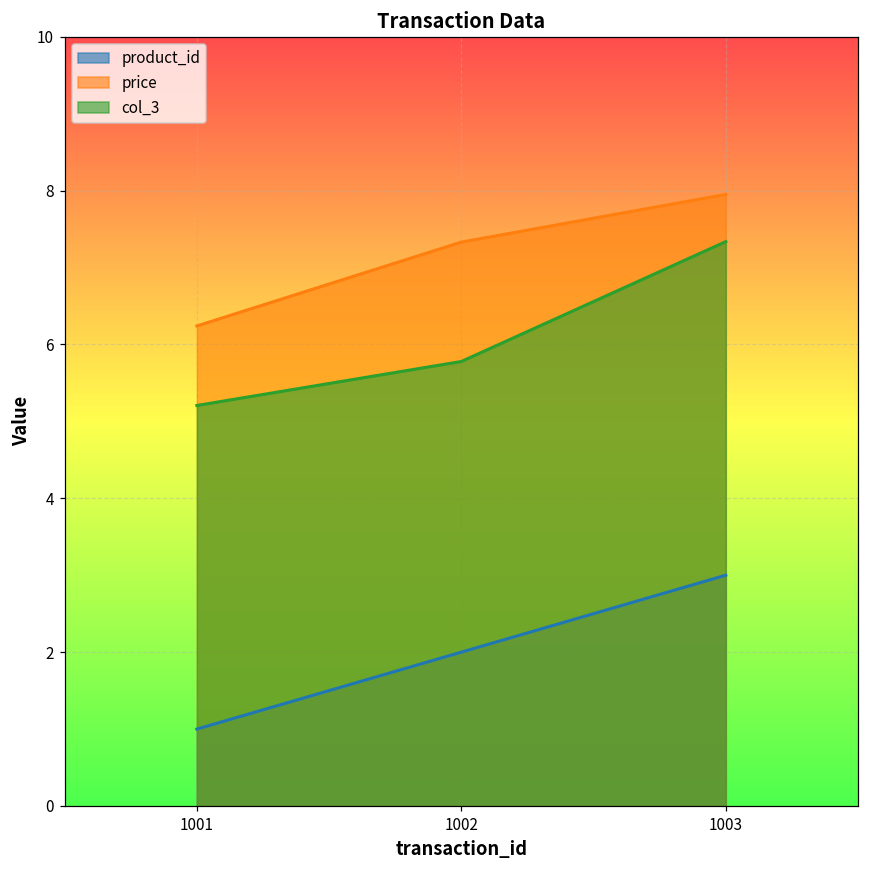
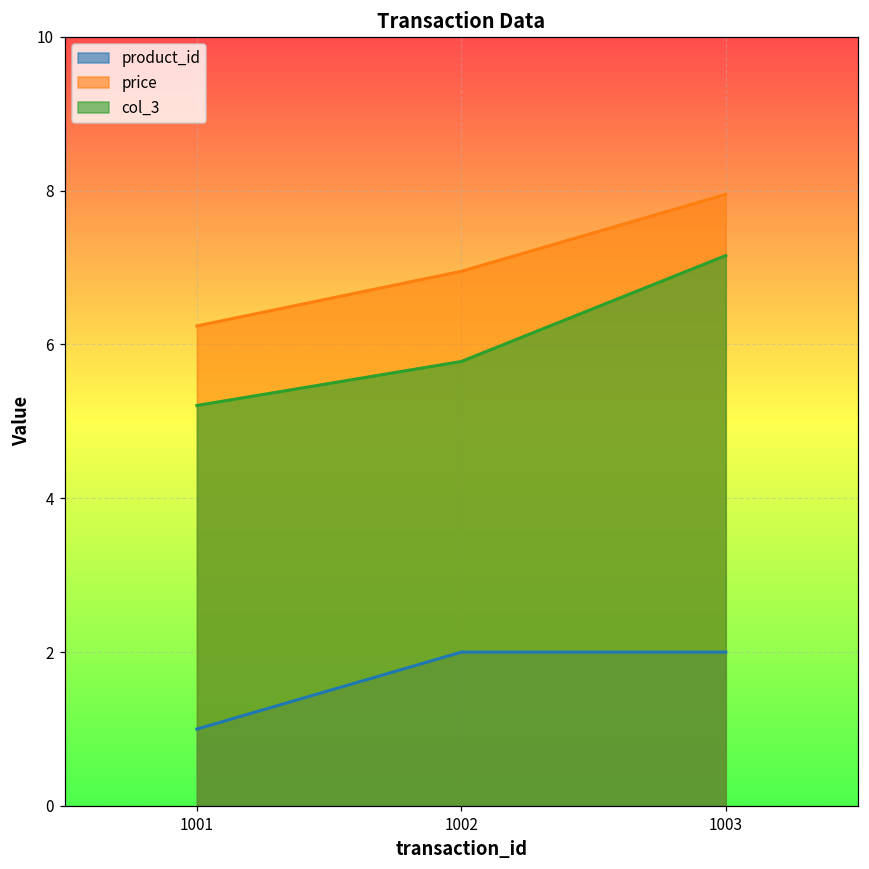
price, 1002: 7.3 -> 7.0
product_id, 1003: 3 -> 2
col_3, 1003: 7.3 -> 7.2
